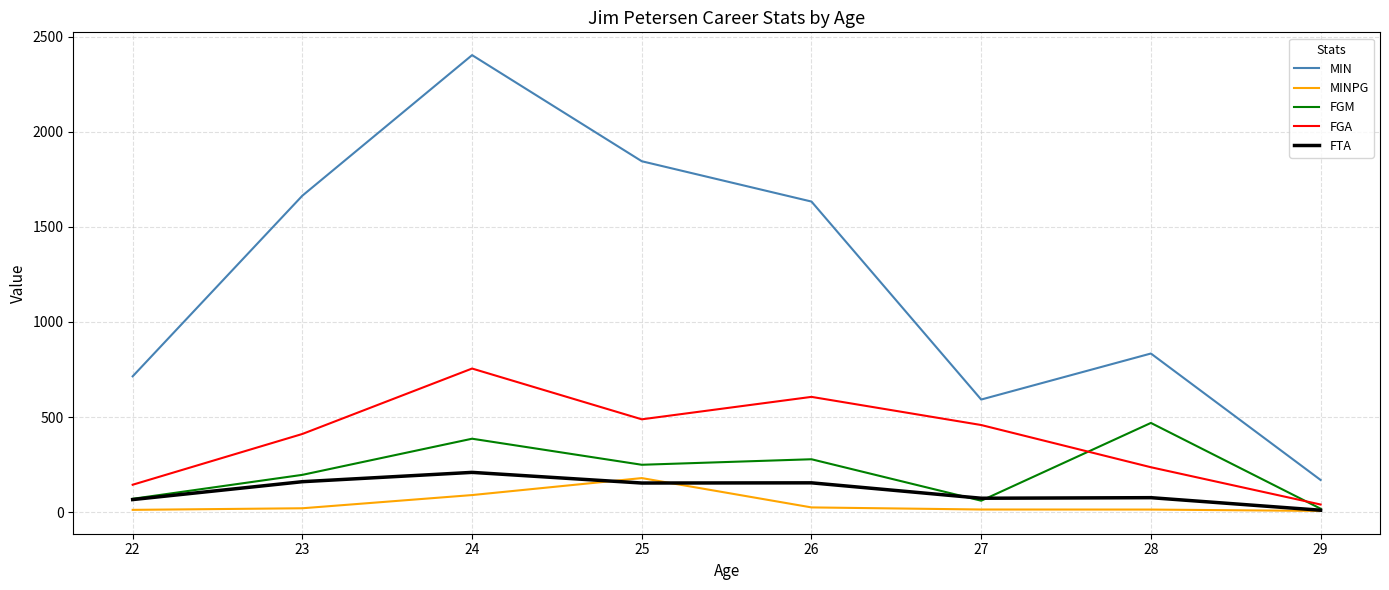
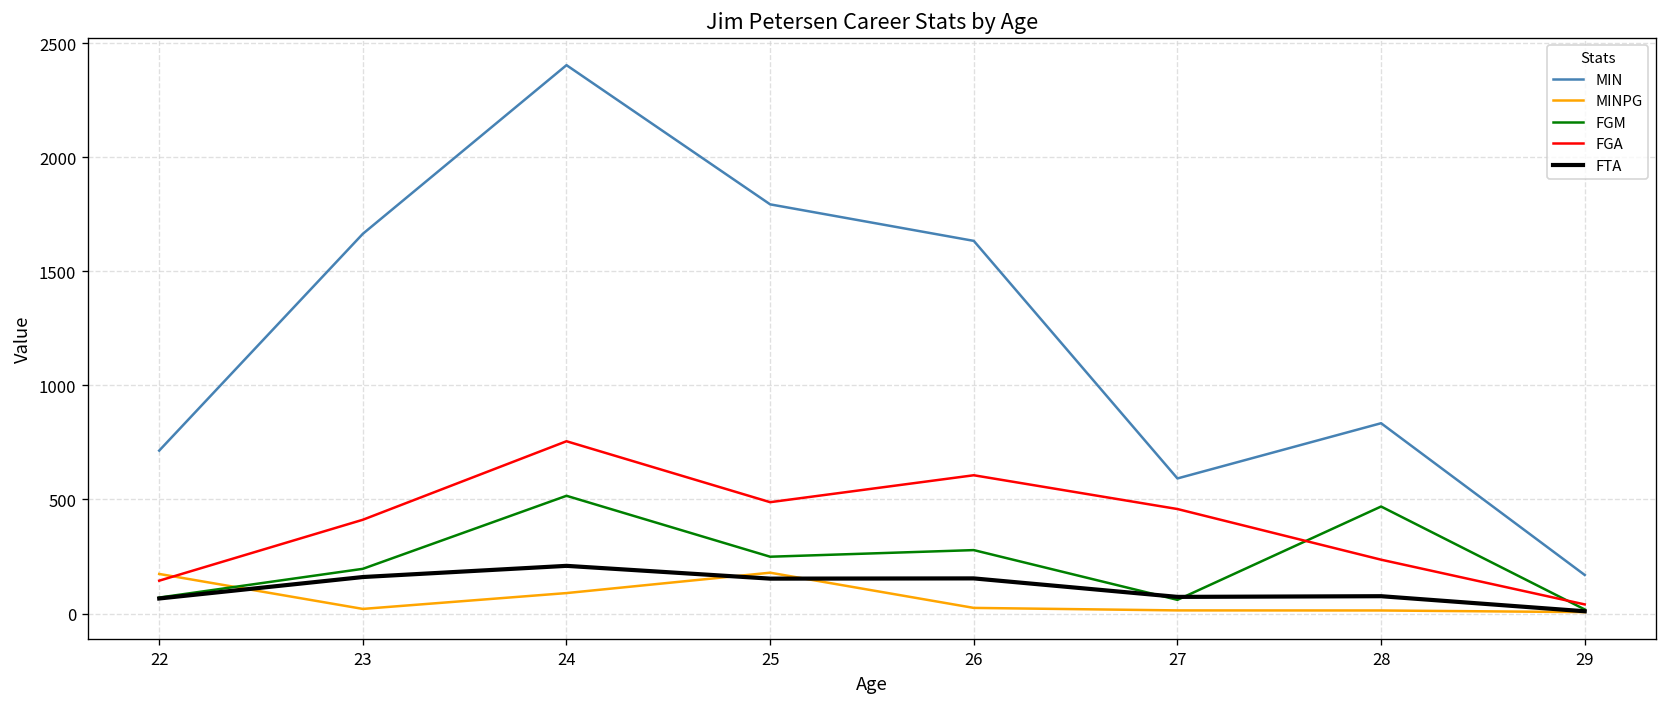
MINPG, 22: 10 -> 170
FGM, 24: 390 -> 520
MIN, 25: 1850 -> 1790
